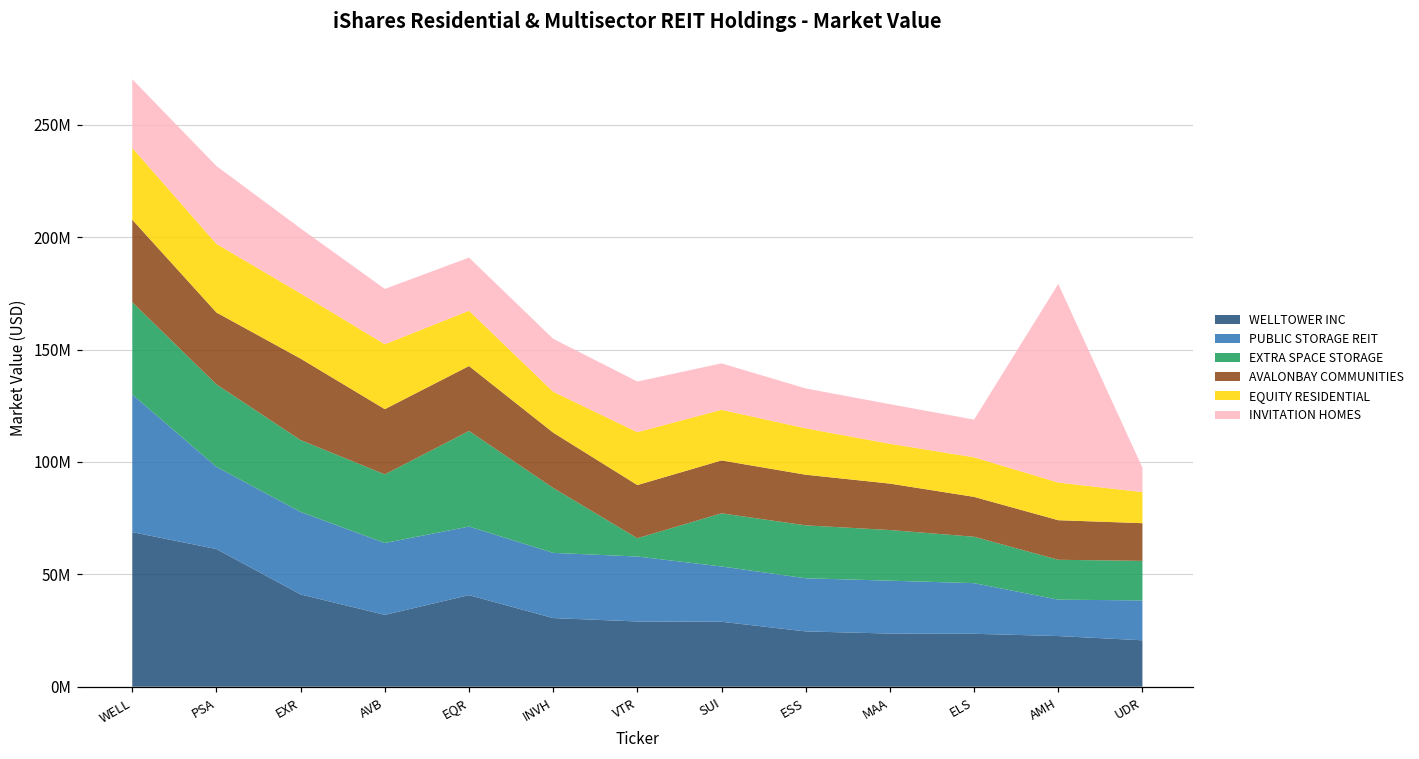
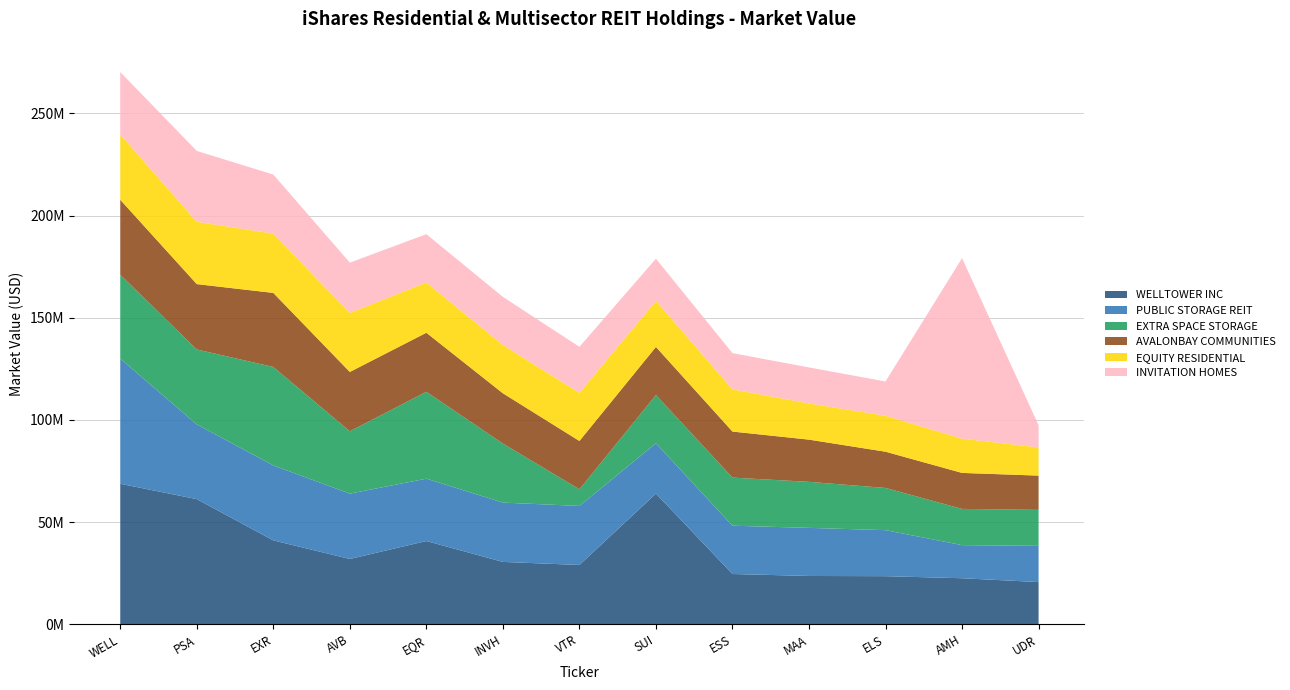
EXTRA SPACE STORAGE, EXR: 32000000 -> 48000000
EQUITY RESIDENTIAL, INVH: 18000000 -> 24000000
WELLTOWER INC, SUI: 29000000 -> 64000000
